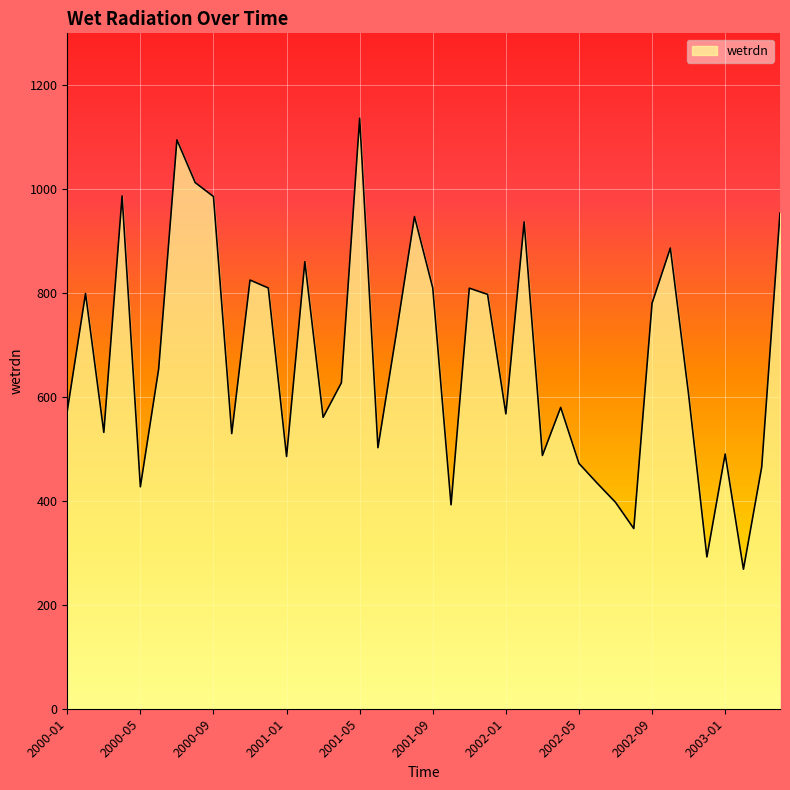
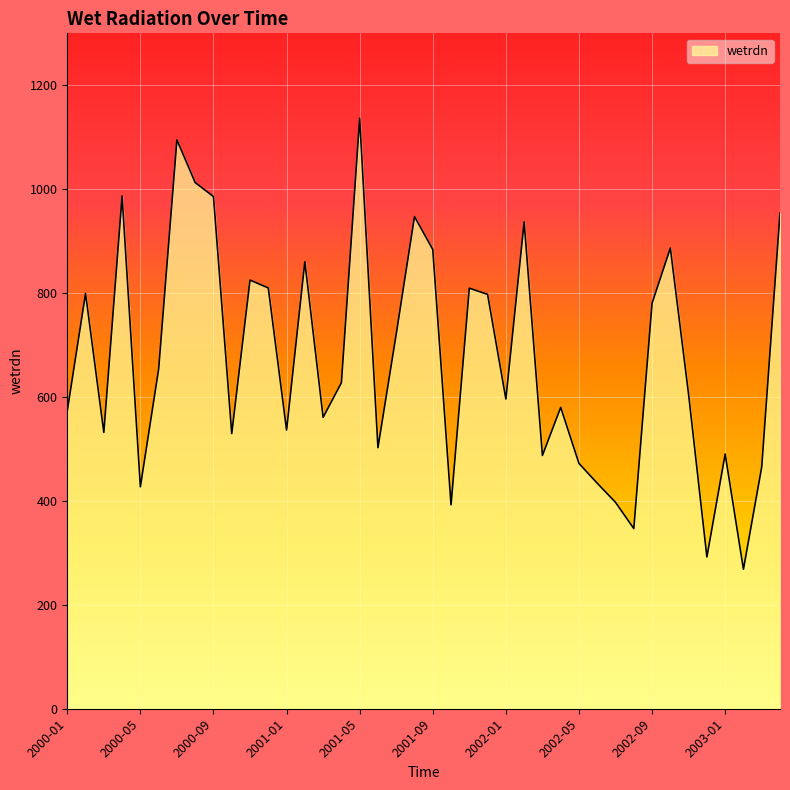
2001-01: 490 -> 540
2001-09: 810 -> 880
2002-01: 570 -> 600
